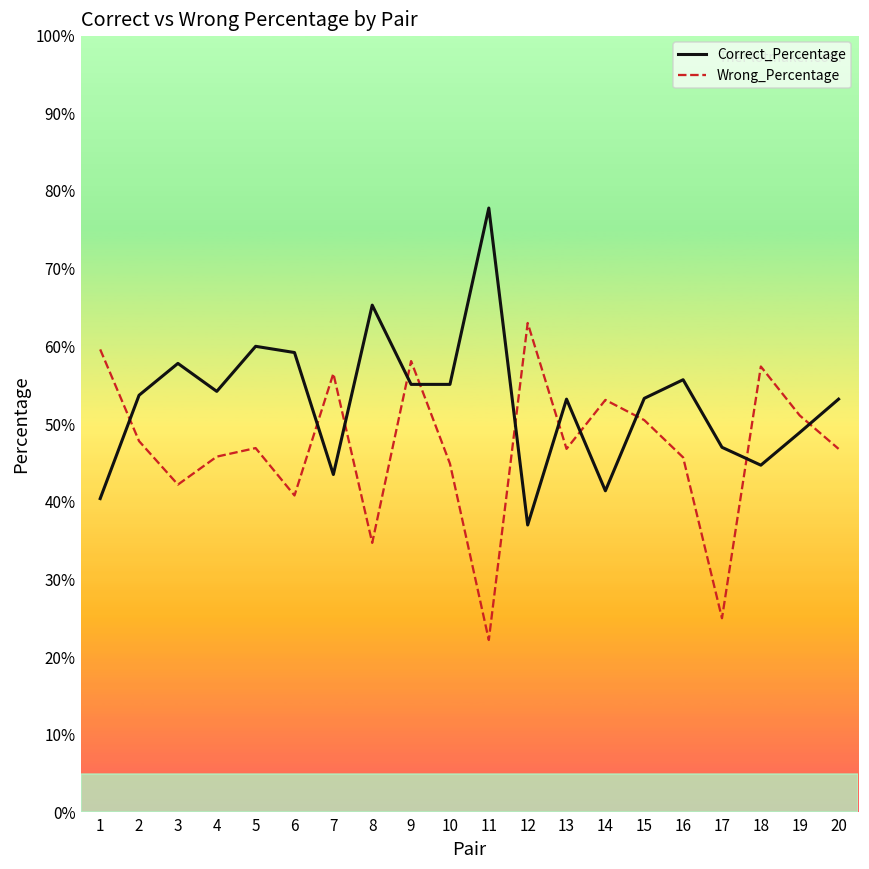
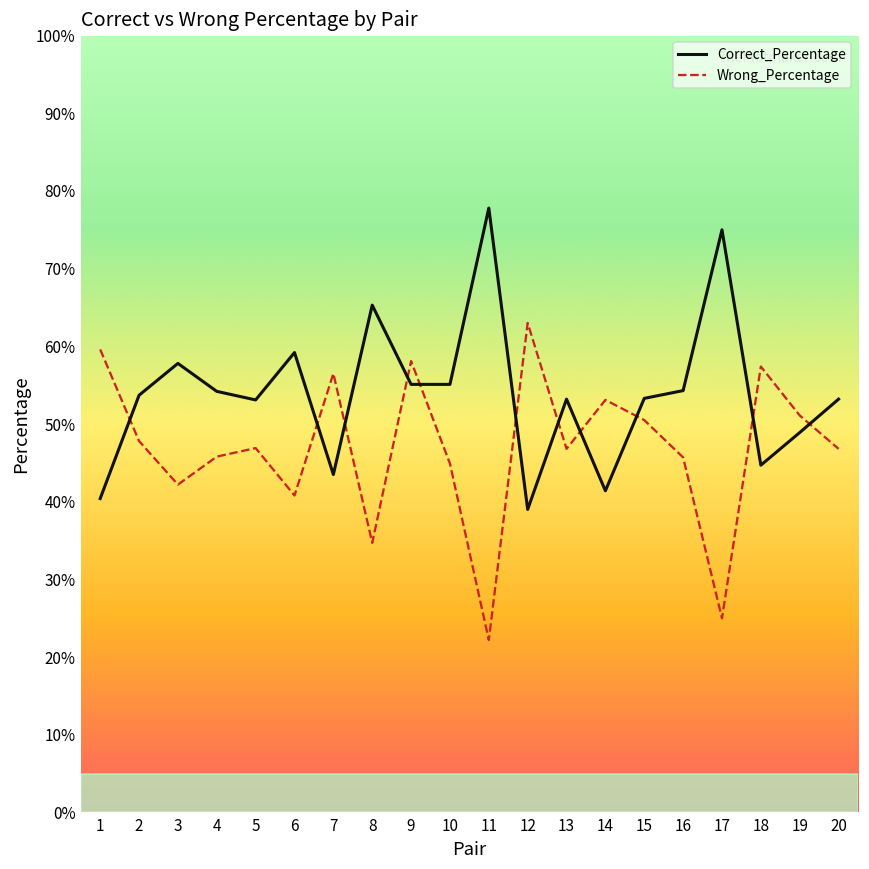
Correct_Percentage, 5: 60% -> 53%
Correct_Percentage, 12: 37% -> 39%
Correct_Percentage, 16: 56% -> 54%
Correct_Percentage, 17: 47% -> 75%
